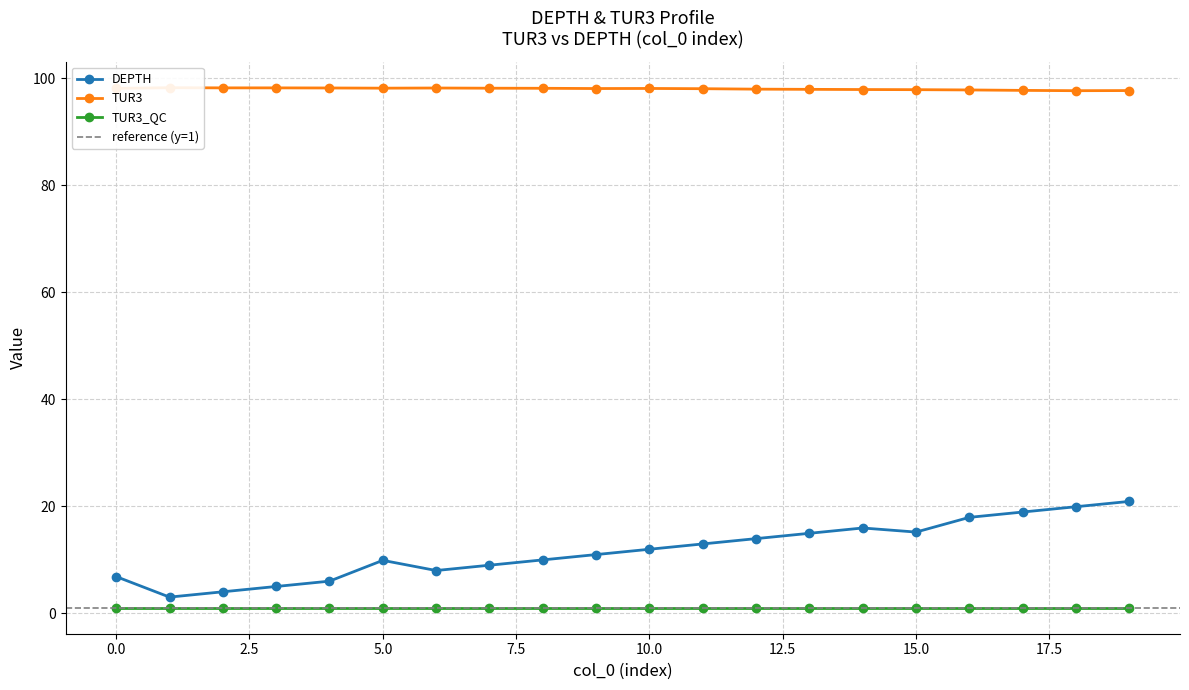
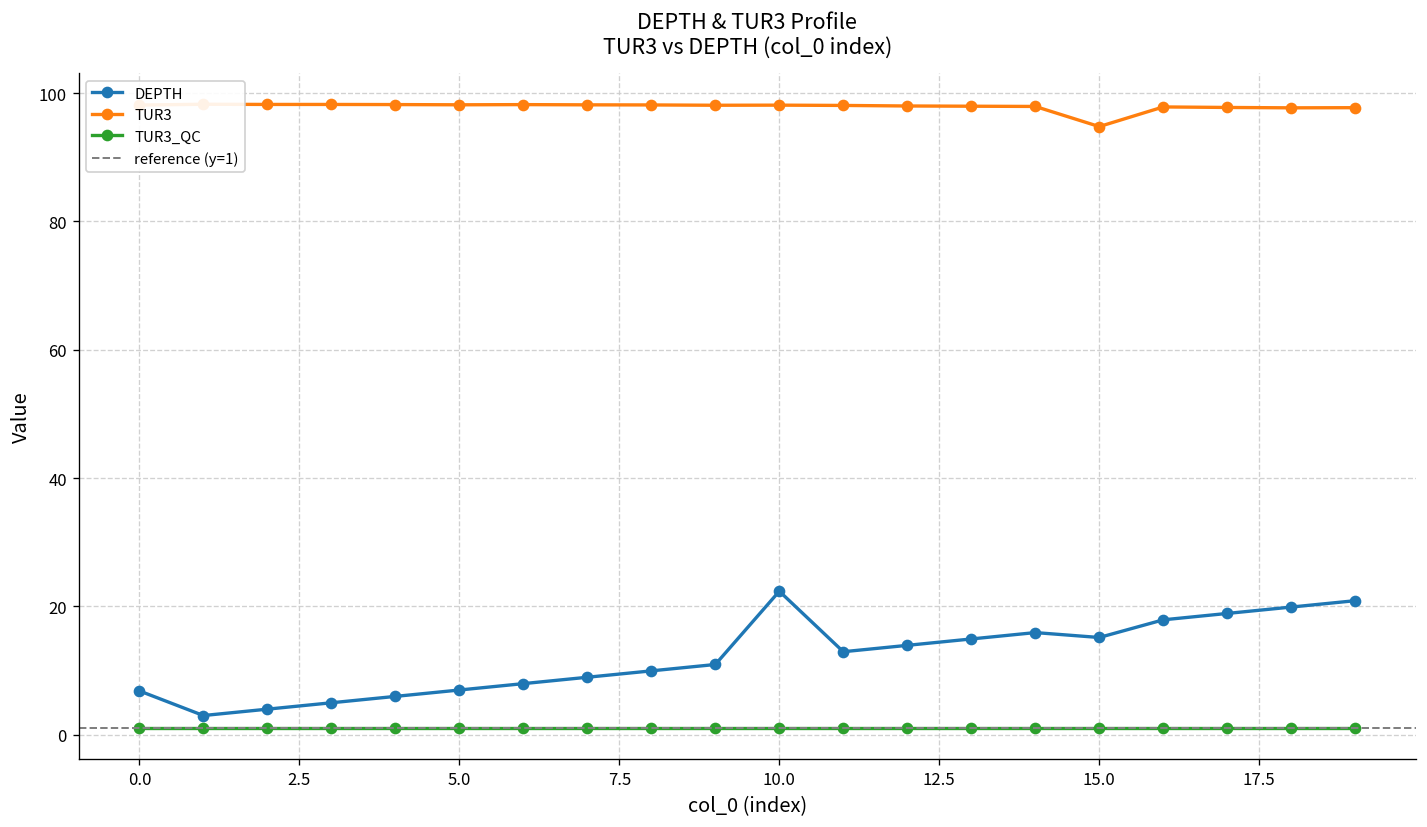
DEPTH, 5.0: 10 -> 7
DEPTH, 10.0: 12 -> 22
TUR3, 15.0: 98 -> 95
